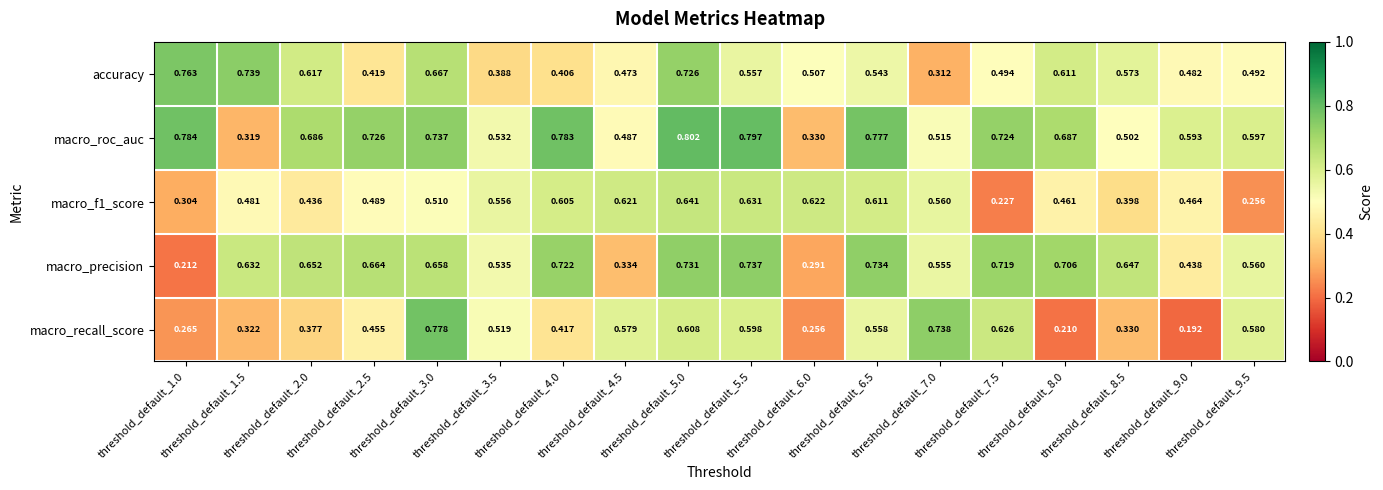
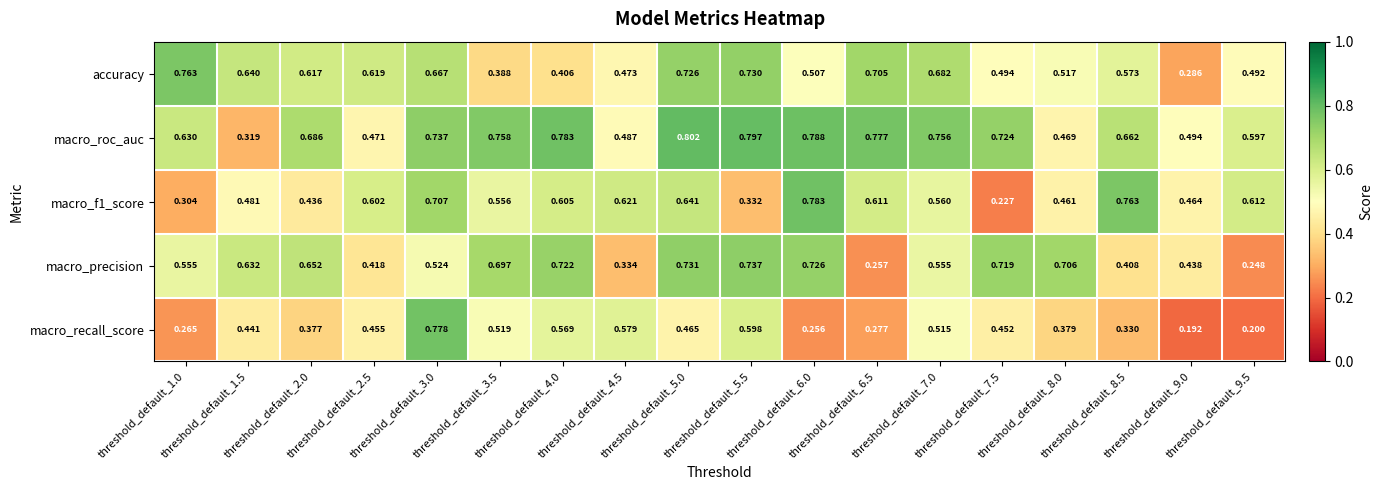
accuracy, threshold_default_1.5: 0.739 -> 0.640
accuracy, threshold_default_2.5: 0.419 -> 0.619
accuracy, threshold_default_5.5: 0.557 -> 0.730
accuracy, threshold_default_6.5: 0.543 -> 0.705
accuracy, threshold_default_7.0: 0.312 -> 0.682
accuracy, threshold_default_8.0: 0.611 -> 0.517
accuracy, threshold_default_9.0: 0.482 -> 0.286
macro_roc_auc, threshold_default_1.0: 0.784 -> 0.630
macro_roc_auc, threshold_default_2.5: 0.726 -> 0.471
macro_roc_auc, threshold_default_3.5: 0.532 -> 0.758
macro_roc_auc, threshold_default_6.0: 0.330 -> 0.788
macro_roc_auc, threshold_default_7.0: 0.515 -> 0.756
macro_roc_auc, threshold_default_8.0: 0.687 -> 0.469
macro_roc_auc, threshold_default_8.5: 0.502 -> 0.662
macro_roc_auc, threshold_default_9.0: 0.593 -> 0.494
macro_f1_score, threshold_default_2.5: 0.489 -> 0.602
macro_f1_score, threshold_default_3.0: 0.510 -> 0.707
macro_f1_score, threshold_default_5.5: 0.631 -> 0.332
macro_f1_score, threshold_default_6.0: 0.622 -> 0.783
macro_f1_score, threshold_default_8.5: 0.398 -> 0.763
macro_f1_score, threshold_default_9.5: 0.256 -> 0.612
macro_precision, threshold_default_1.0: 0.212 -> 0.555
macro_precision, threshold_default_2.5: 0.664 -> 0.418
macro_precision, threshold_default_3.0: 0.658 -> 0.524
macro_precision, threshold_default_3.5: 0.535 -> 0.697
macro_precision, threshold_default_6.0: 0.291 -> 0.726
macro_precision, threshold_default_6.5: 0.734 -> 0.257
macro_precision, threshold_default_8.5: 0.647 -> 0.408
macro_precision, threshold_default_9.5: 0.560 -> 0.248
macro_recall_score, threshold_default_1.5: 0.322 -> 0.441
macro_recall_score, threshold_default_4.0: 0.417 -> 0.569
macro_recall_score, threshold_default_5.0: 0.608 -> 0.465
macro_recall_score, threshold_default_6.5: 0.558 -> 0.277
macro_recall_score, threshold_default_7.0: 0.738 -> 0.515
macro_recall_score, threshold_default_7.5: 0.626 -> 0.452
macro_recall_score, threshold_default_8.0: 0.210 -> 0.379
macro_recall_score, threshold_default_9.5: 0.580 -> 0.200
